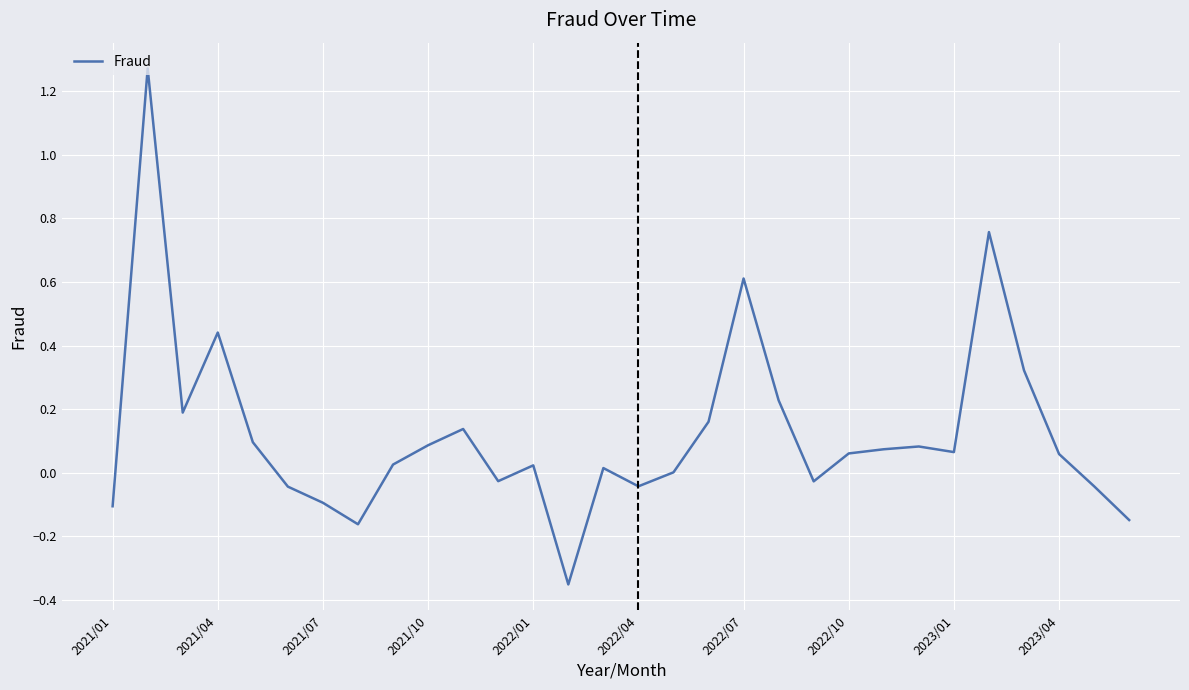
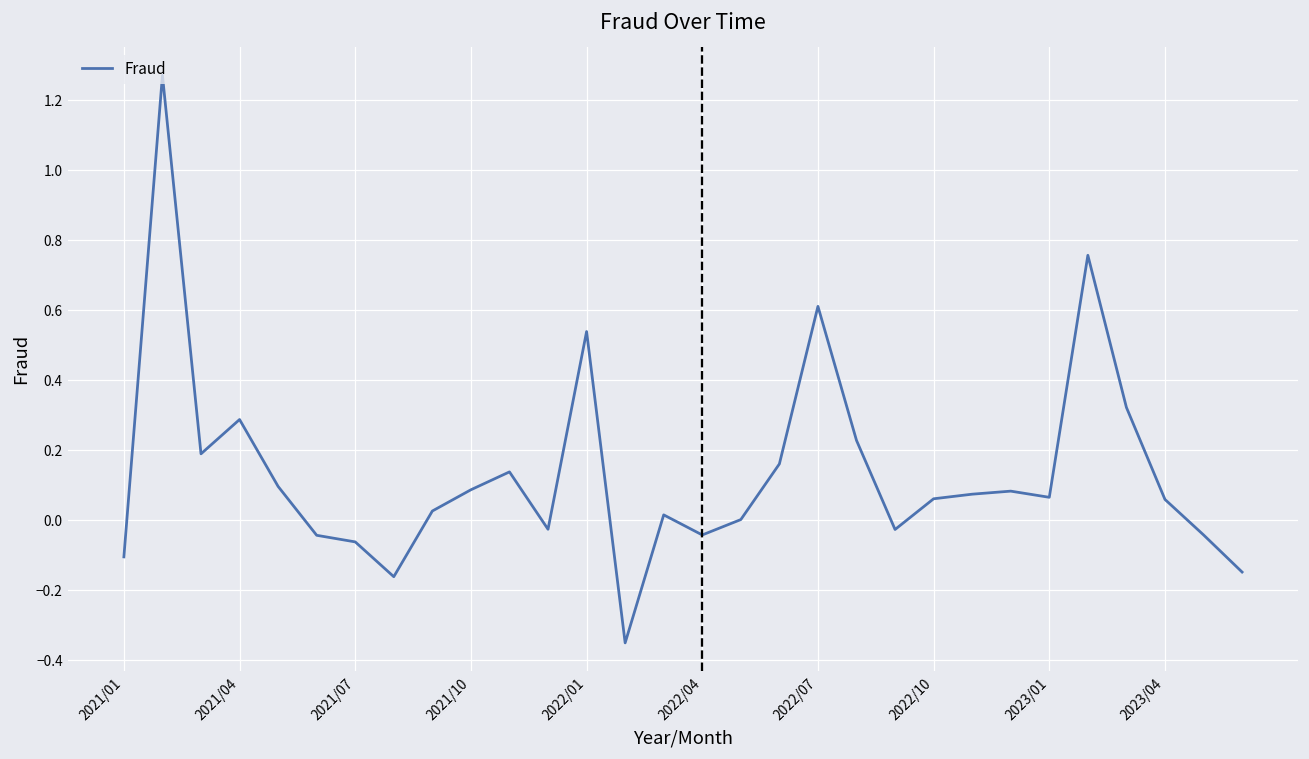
2021/04: 0.44 -> 0.29
2021/07: -0.09 -> -0.06
2022/01: 0.02 -> 0.54
